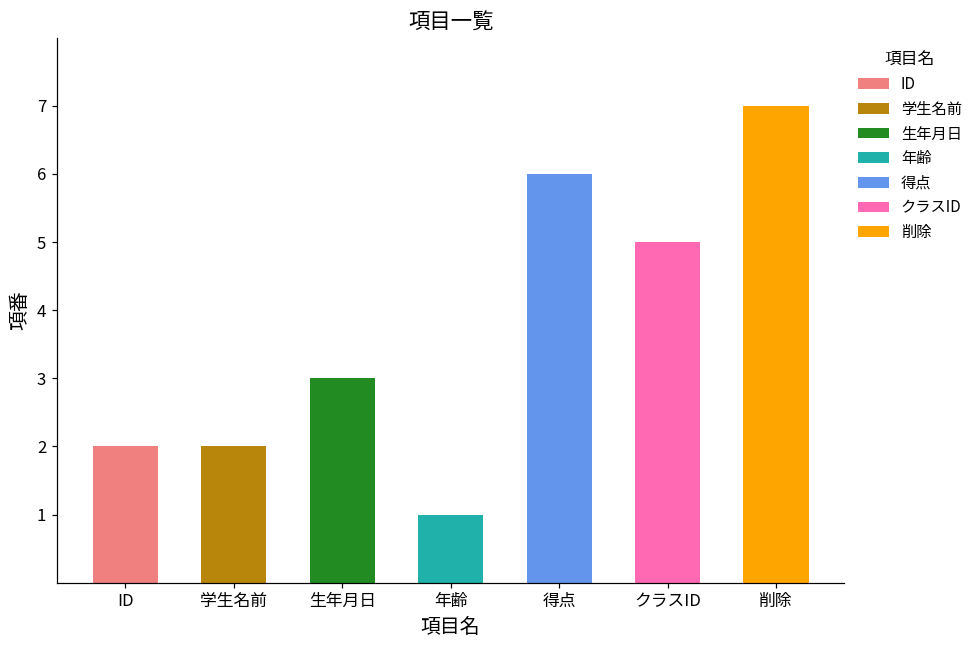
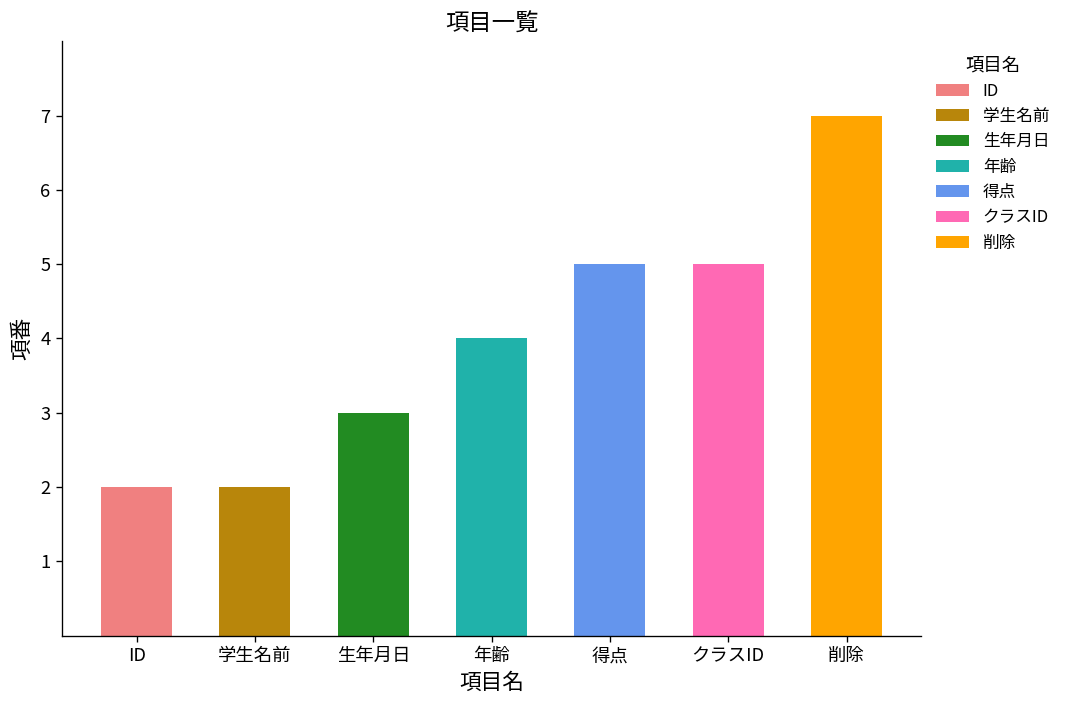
年齢: 1 -> 4
得点: 6 -> 5
